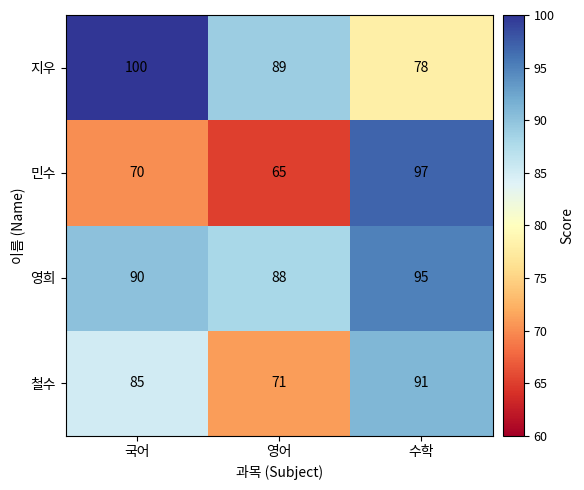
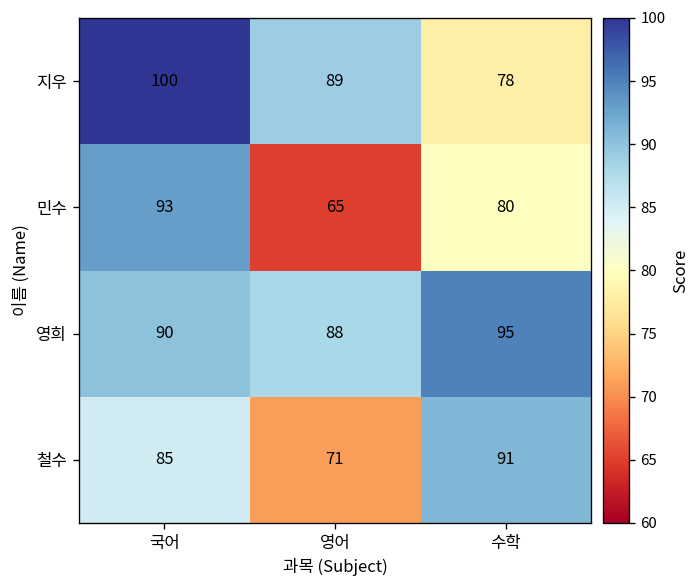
민수, 국어: 70 -> 93
민수, 수학: 97 -> 80
